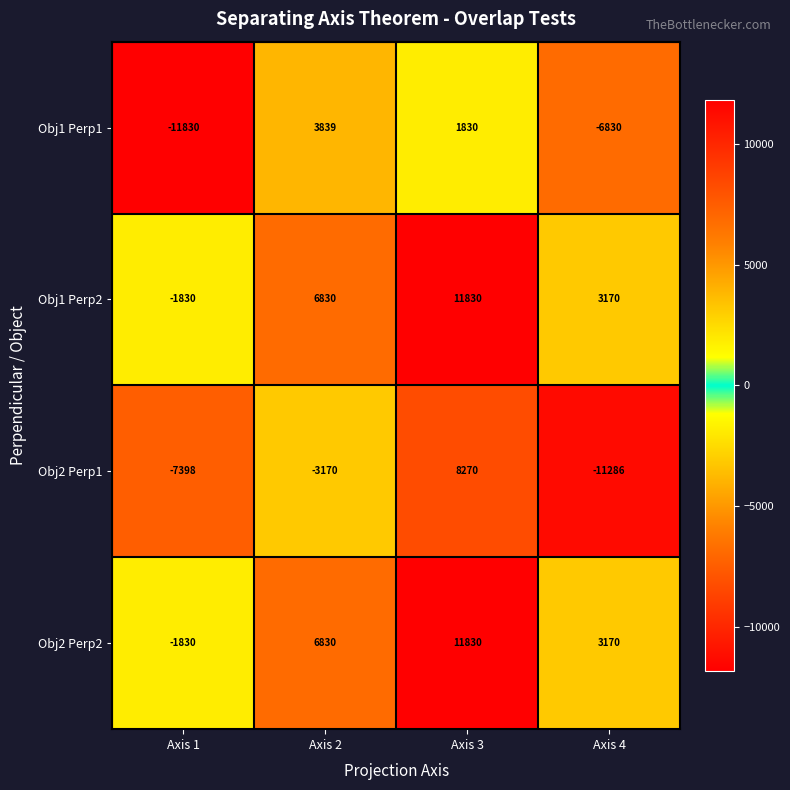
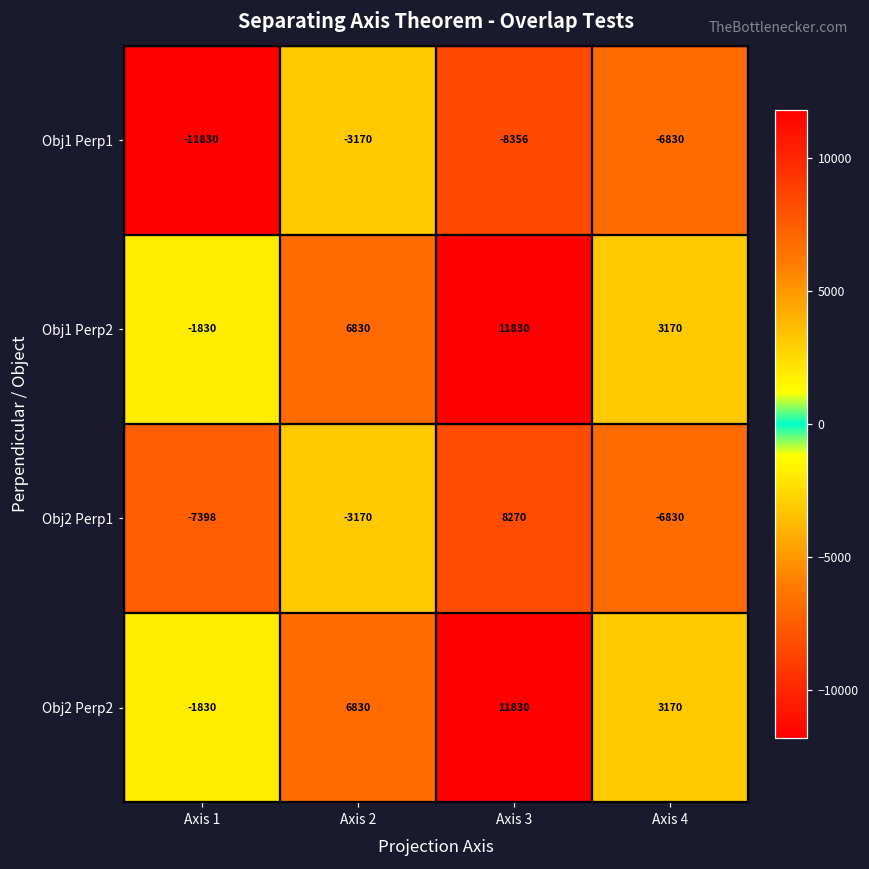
Obj1 Perp1, Axis 2: 3839 -> -3170
Obj1 Perp1, Axis 3: 1830 -> -8356
Obj2 Perp1, Axis 4: -11286 -> -6830
